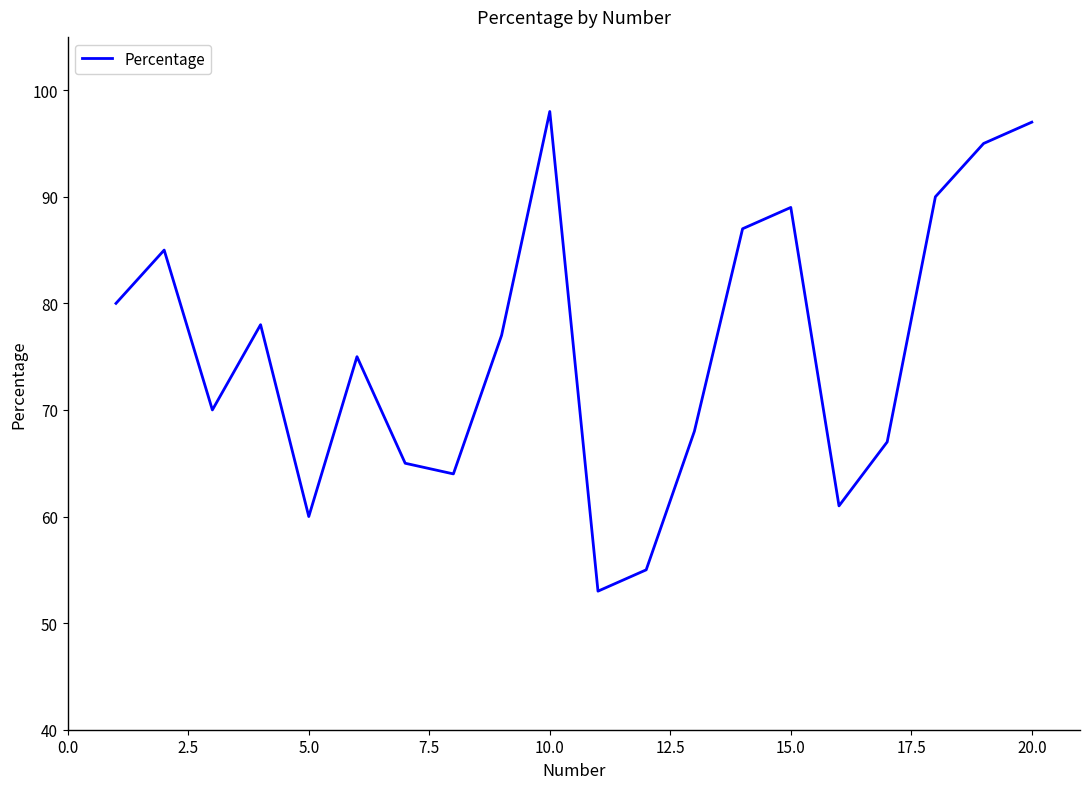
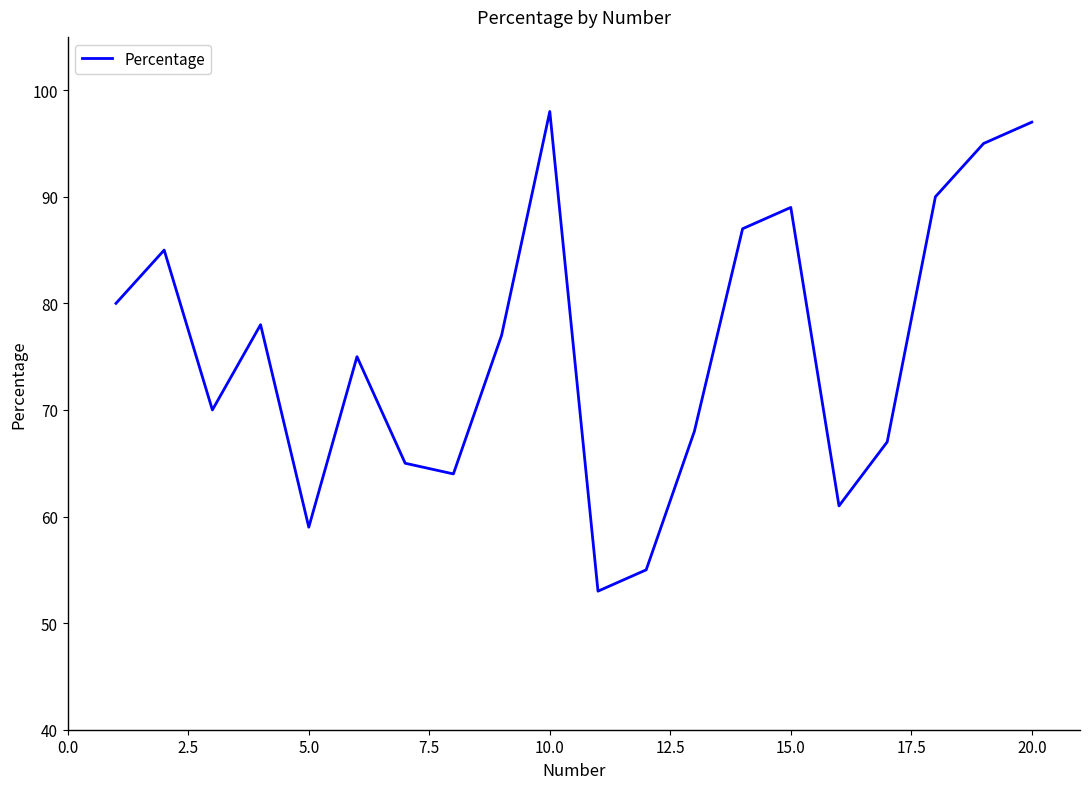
5.0: 60 -> 59
